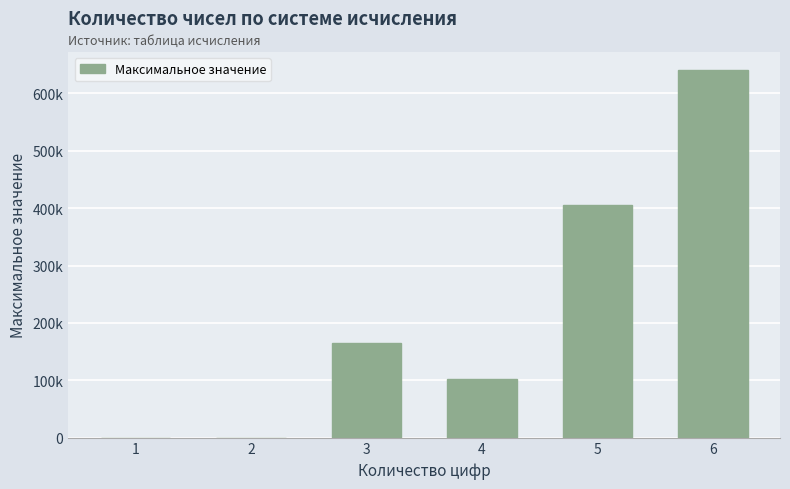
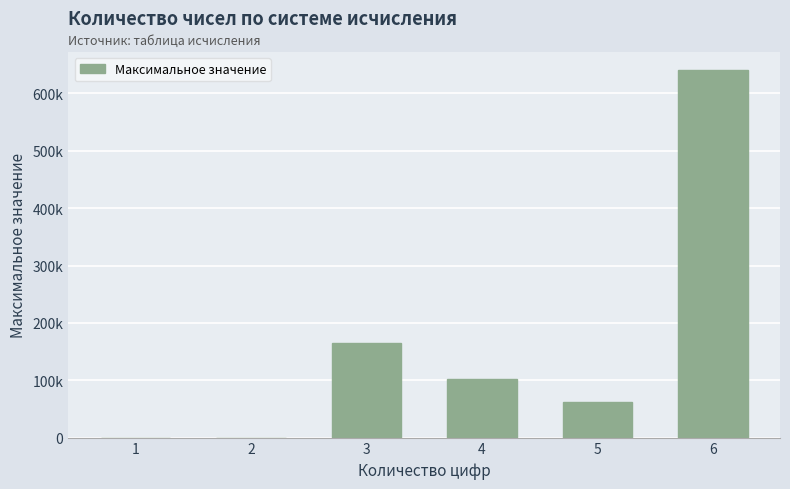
5: 410000 -> 60000
